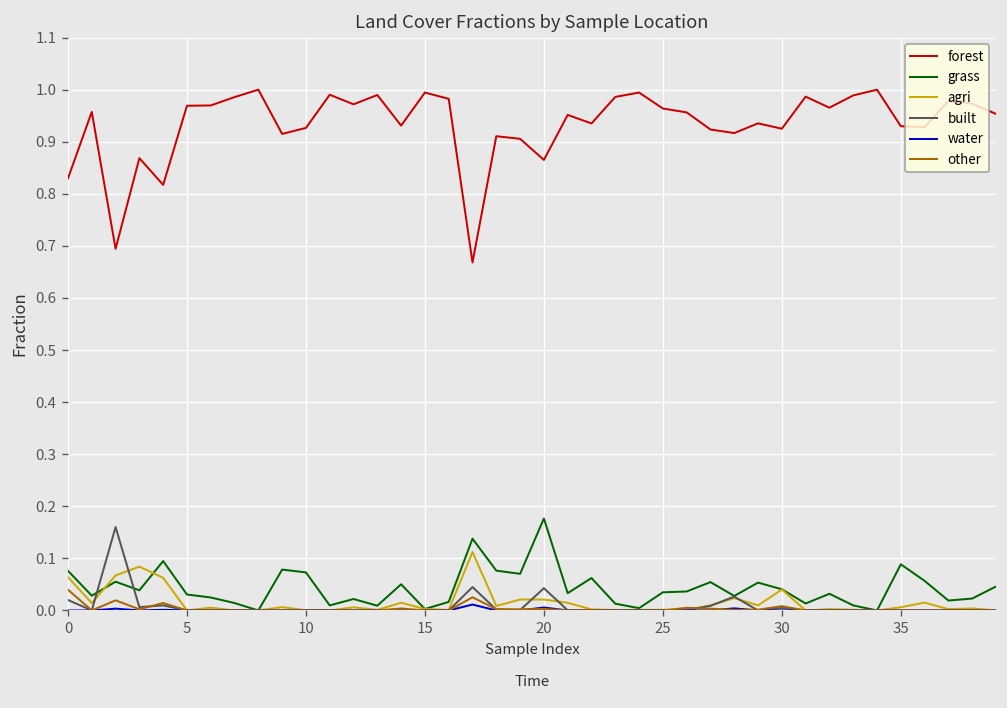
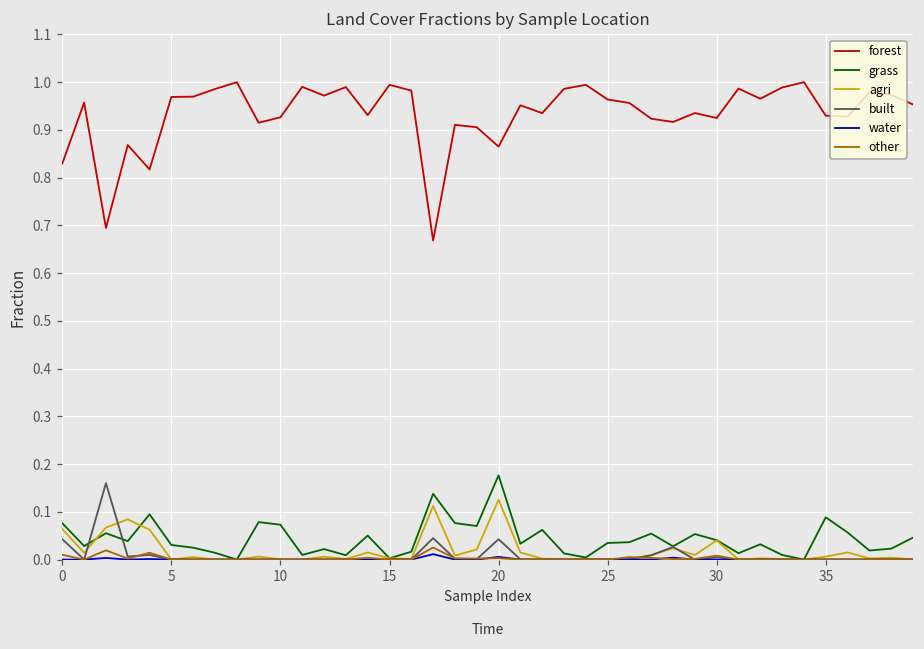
built, 0: 0.02 -> 0.04
other, 0: 0.04 -> 0.01
agri, 20: 0.02 -> 0.13
